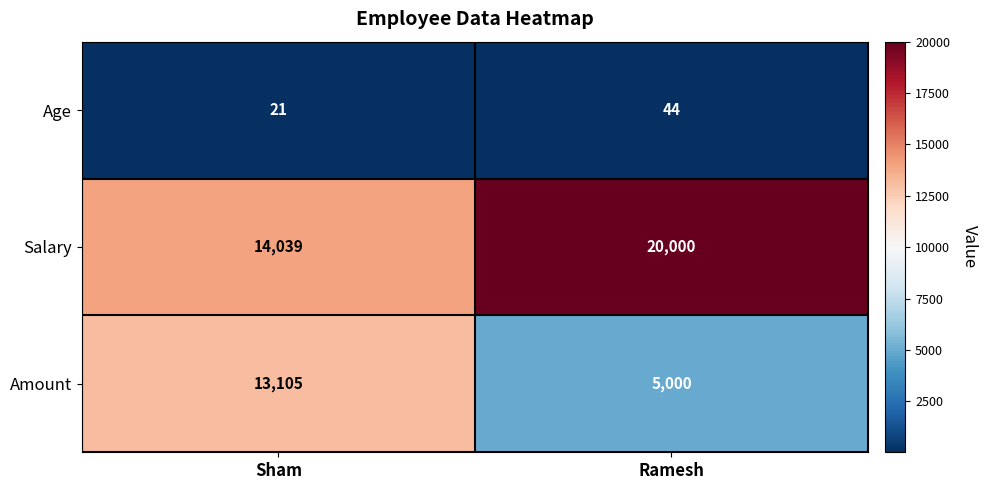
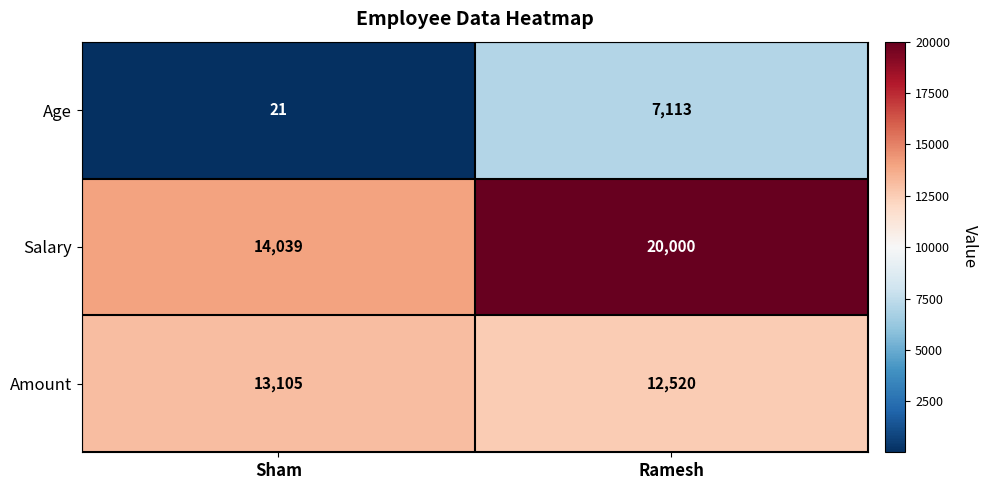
Age, Ramesh: 44 -> 7,113
Amount, Ramesh: 5,000 -> 12,520
